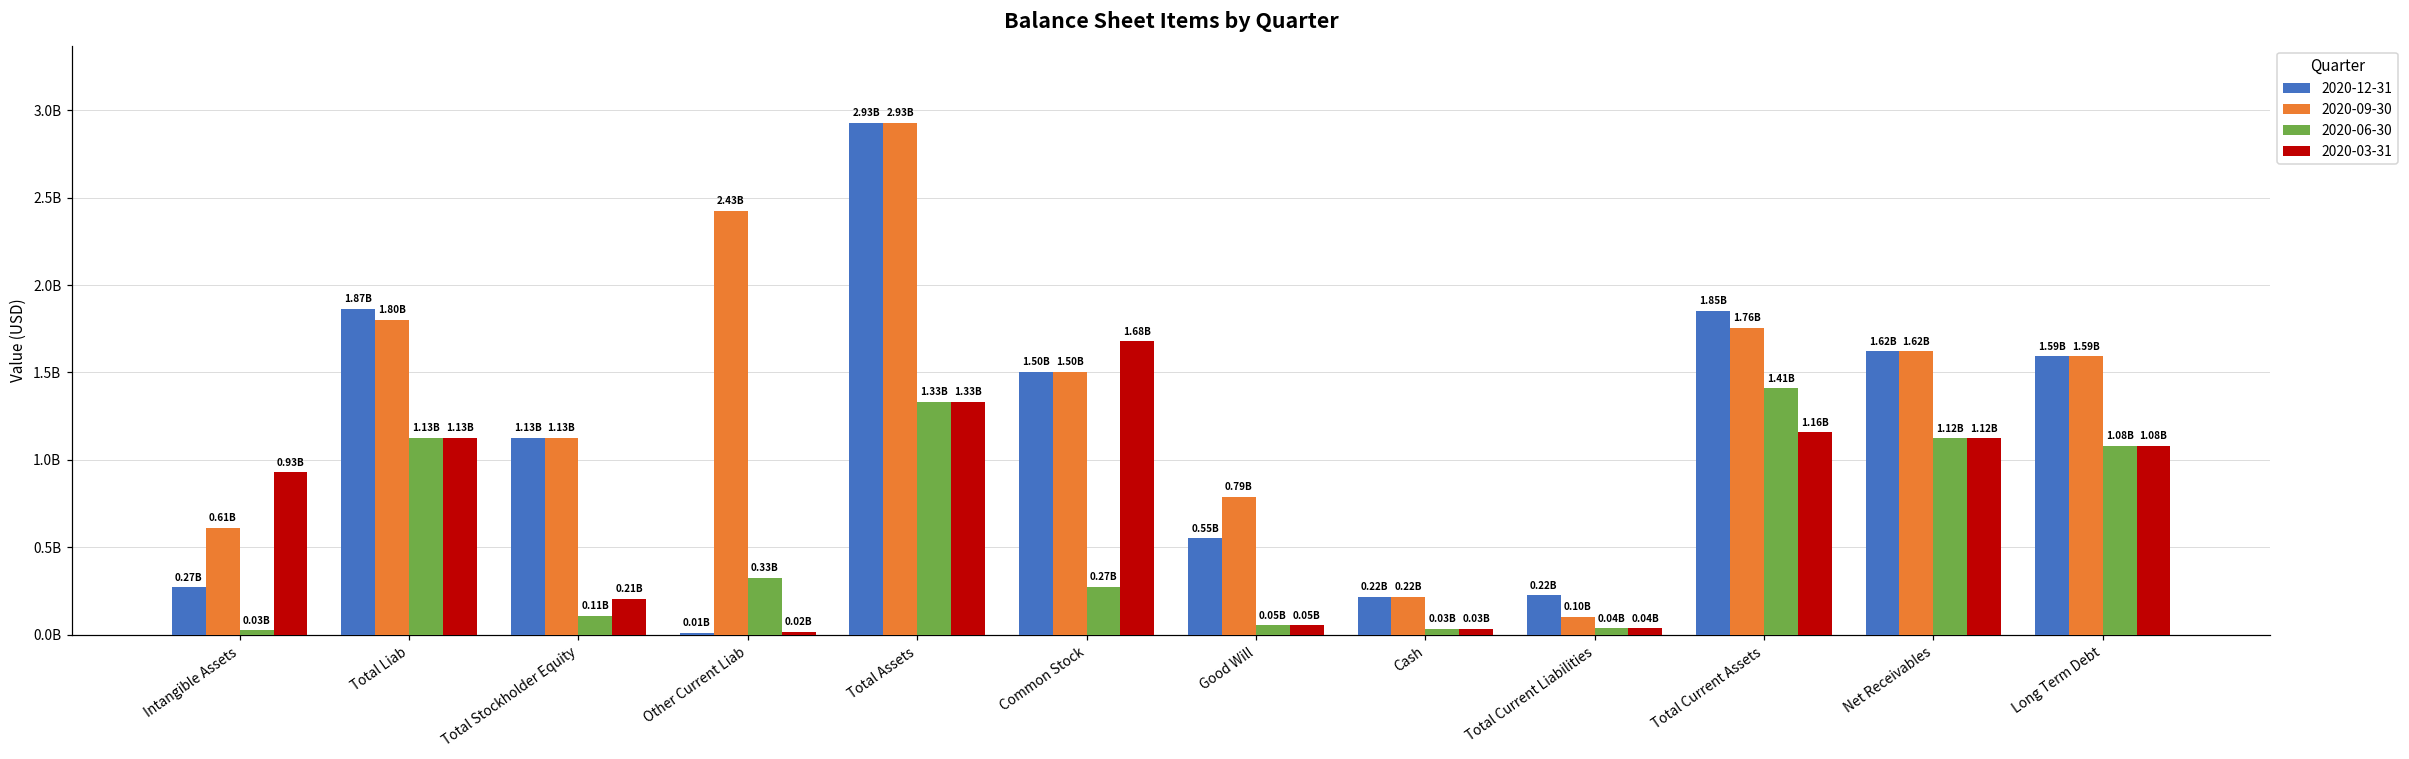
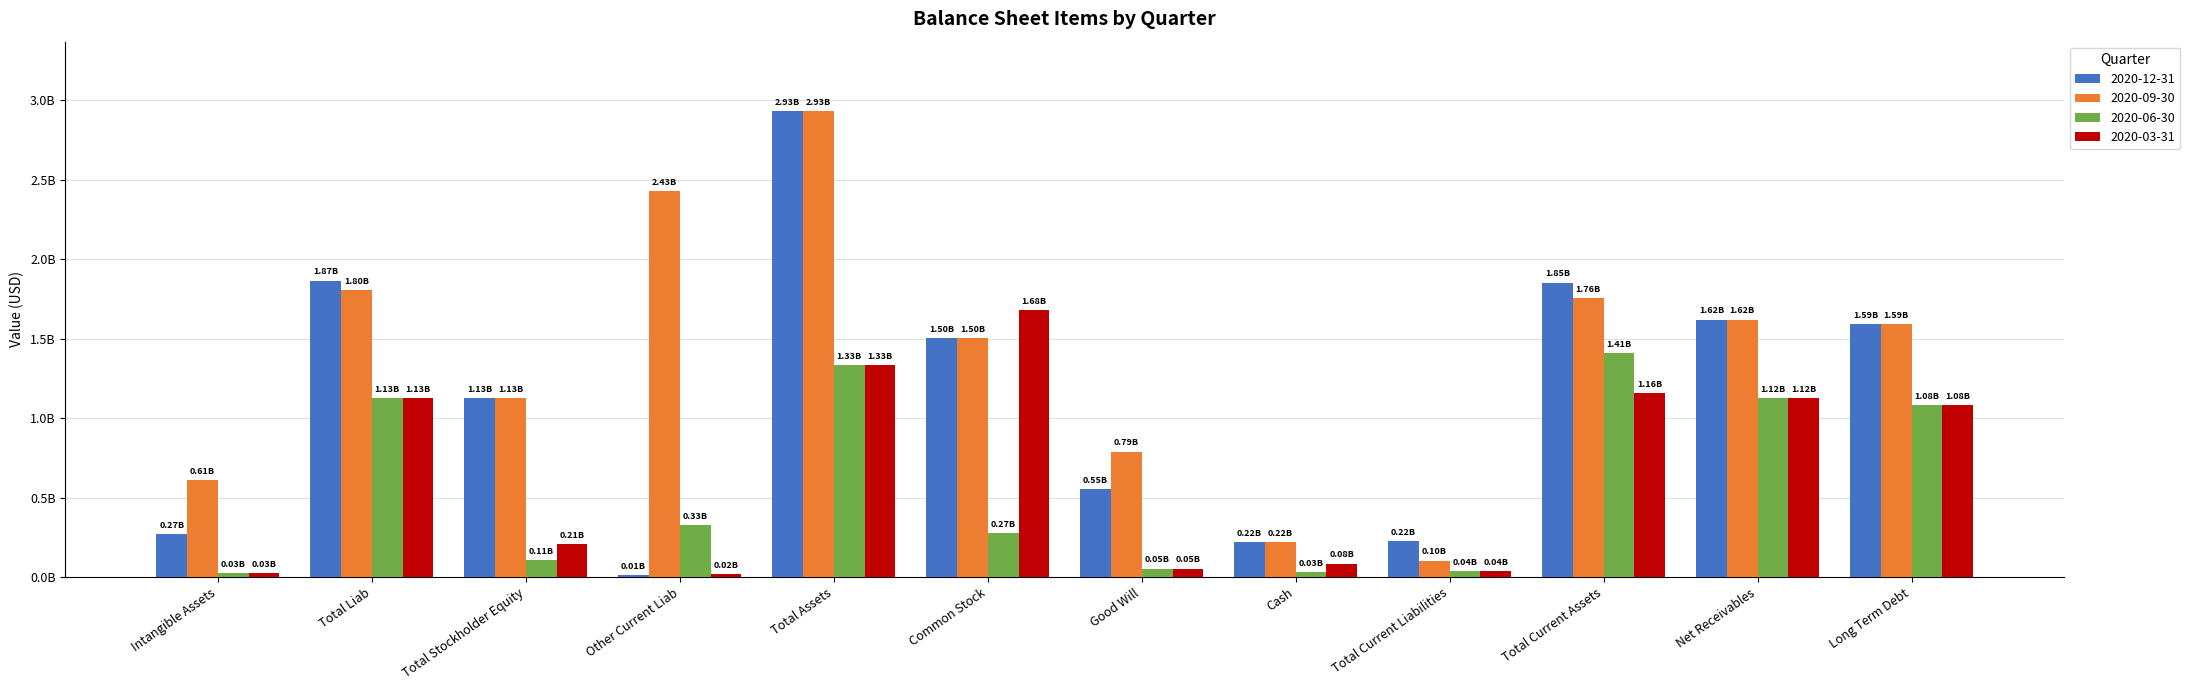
2020-03-31, Intangible Assets: 0.93B -> 0.03B
2020-03-31, Cash: 0.03B -> 0.08B
